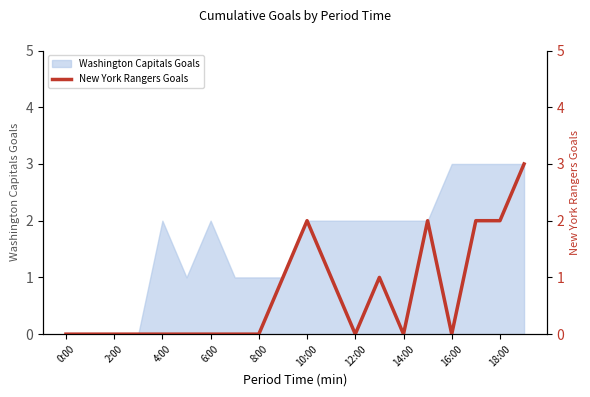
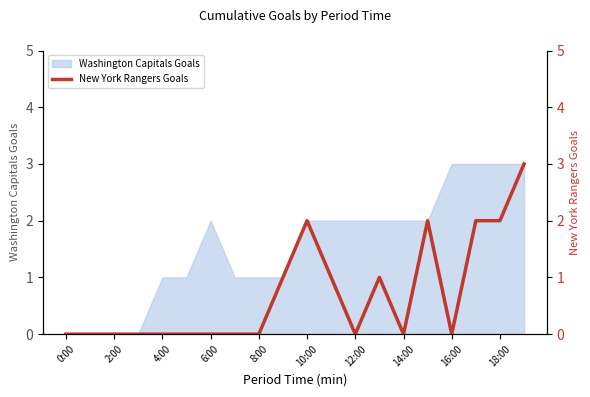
Washington Capitals Goals, 4:00: 2 -> 1
